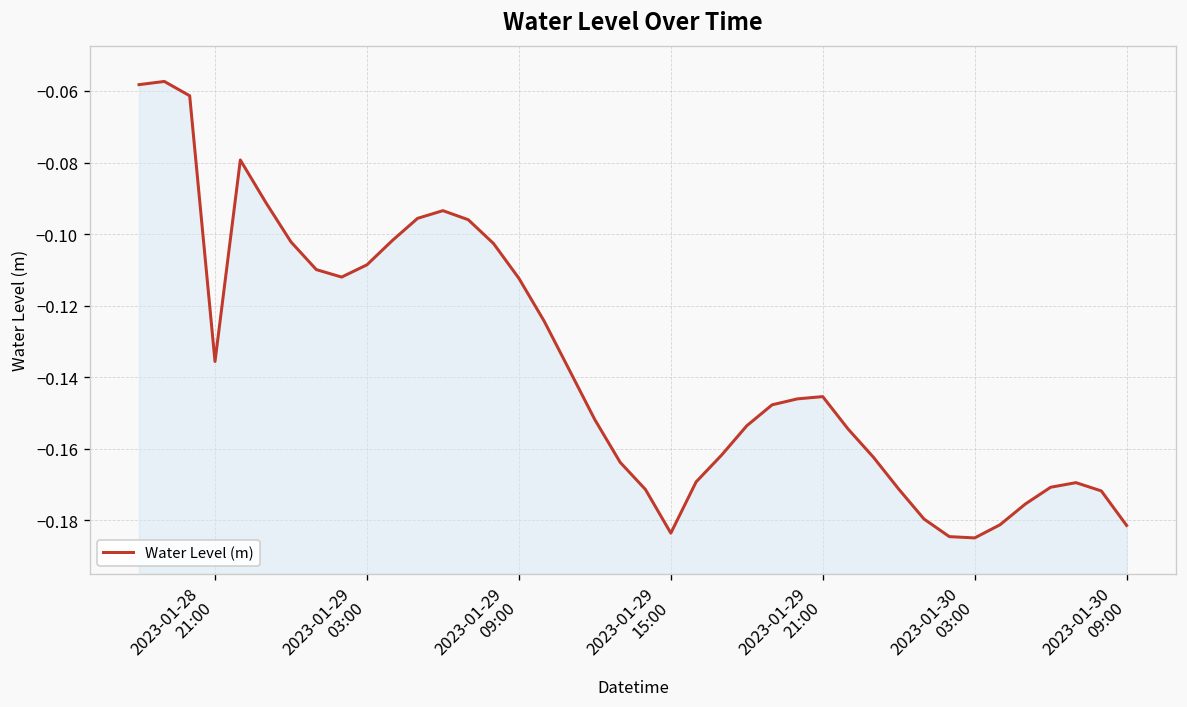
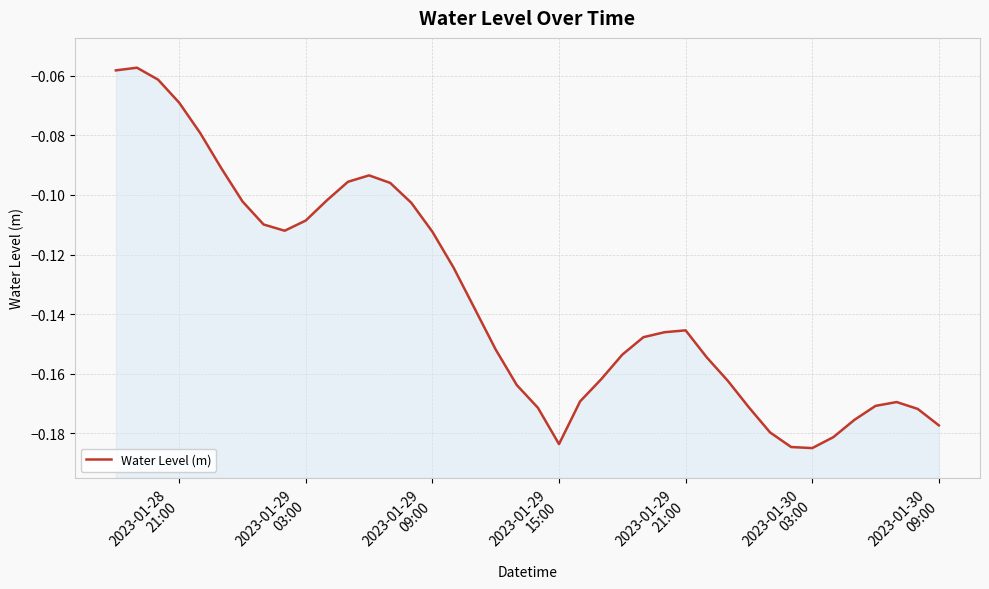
2023-01-28 21:00: -0.136 -> -0.069
2023-01-30 09:00: -0.181 -> -0.177
